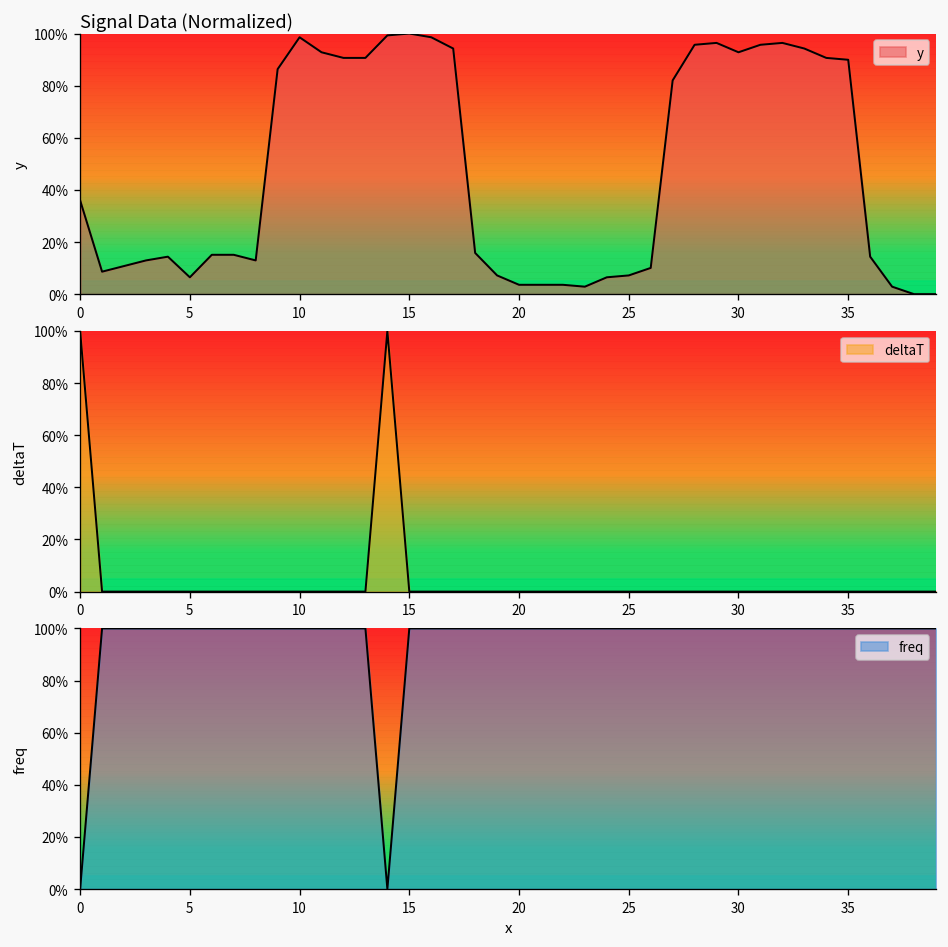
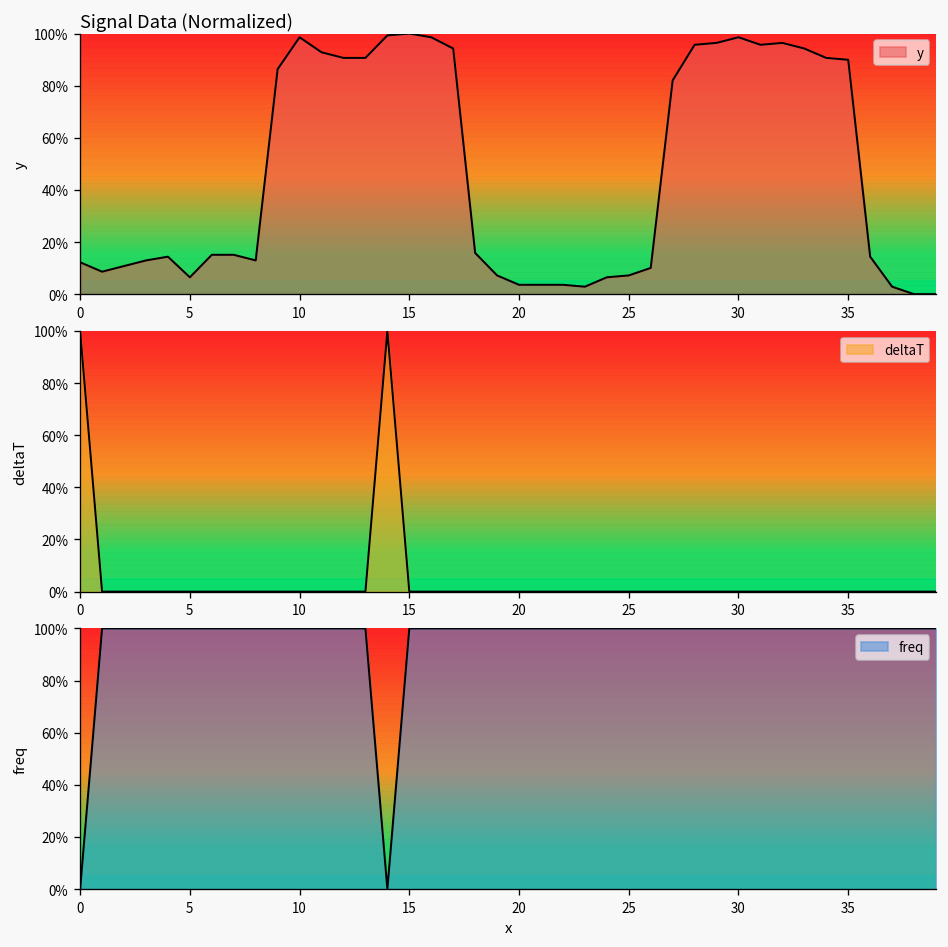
Signal Data (Normalized), 0: 36% -> 12%
Signal Data (Normalized), 30: 93% -> 99%
